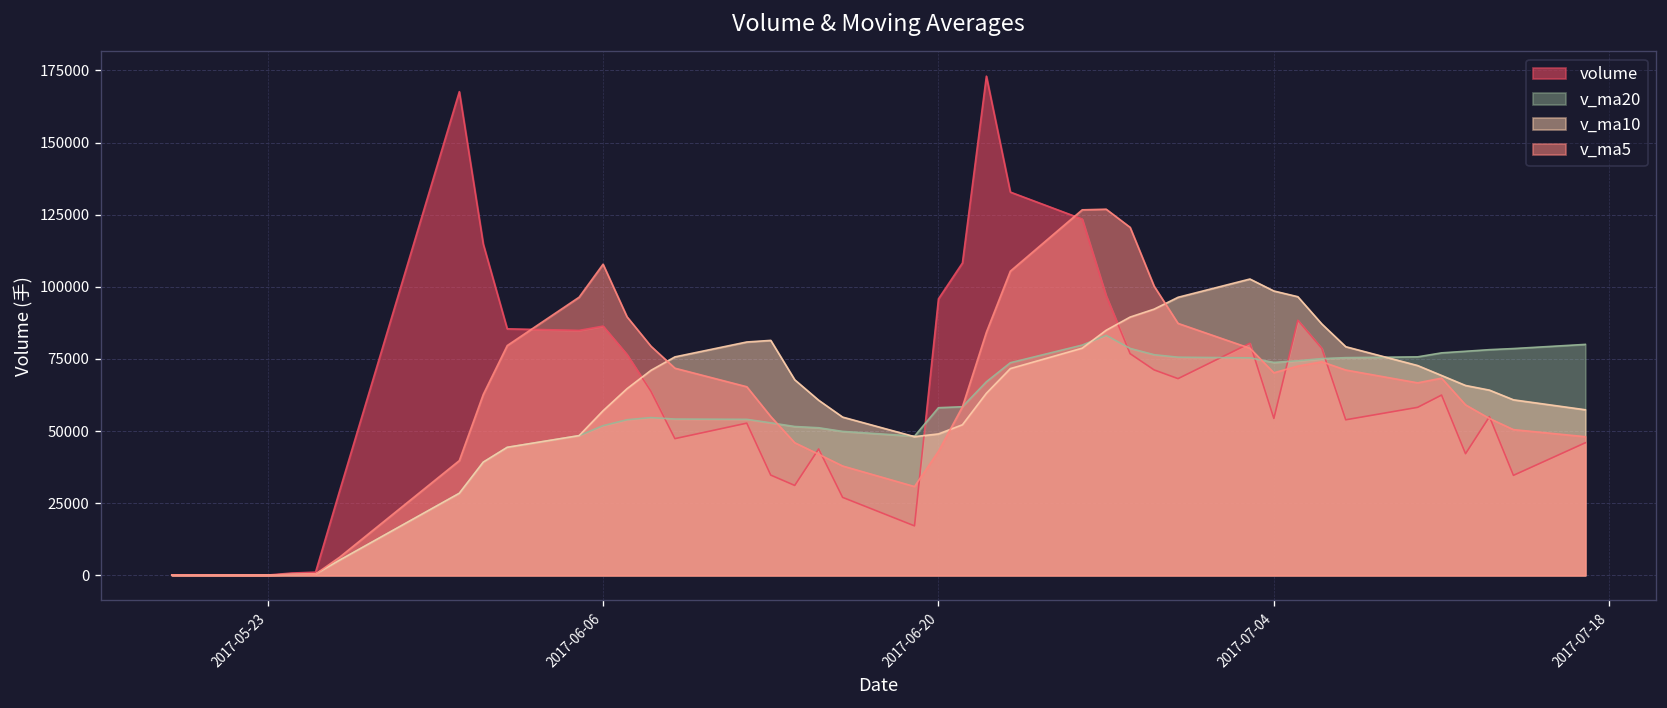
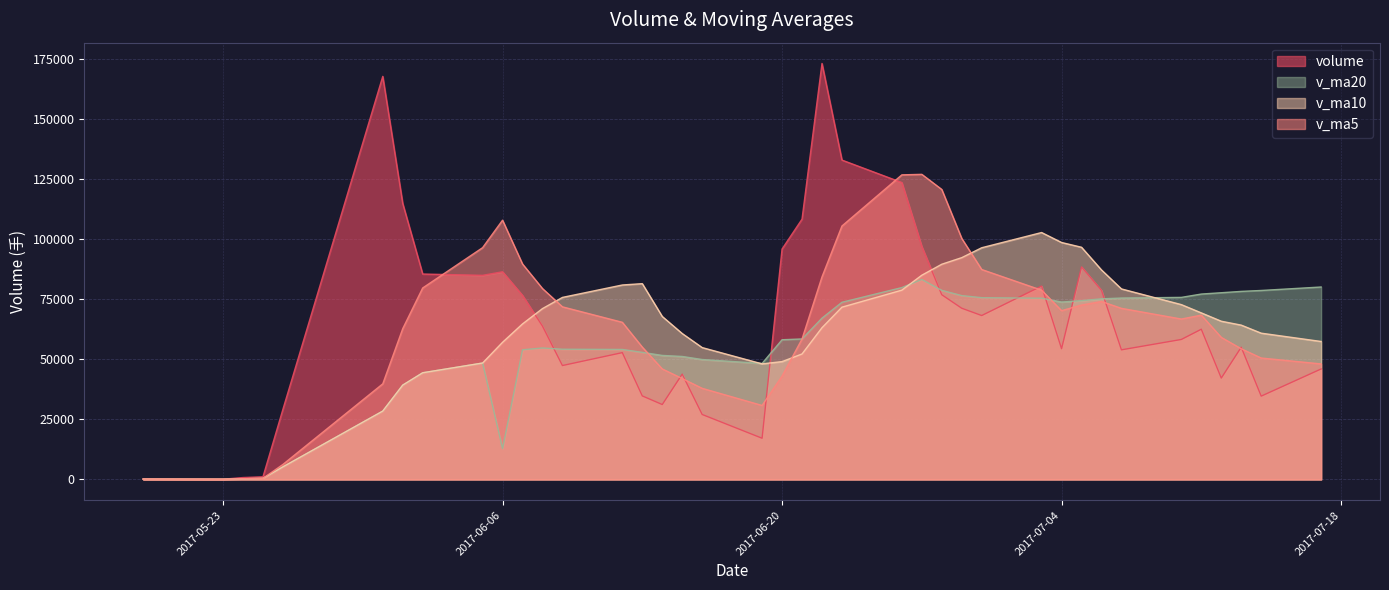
v_ma20, 2017-06-06: 52000 -> 13000
